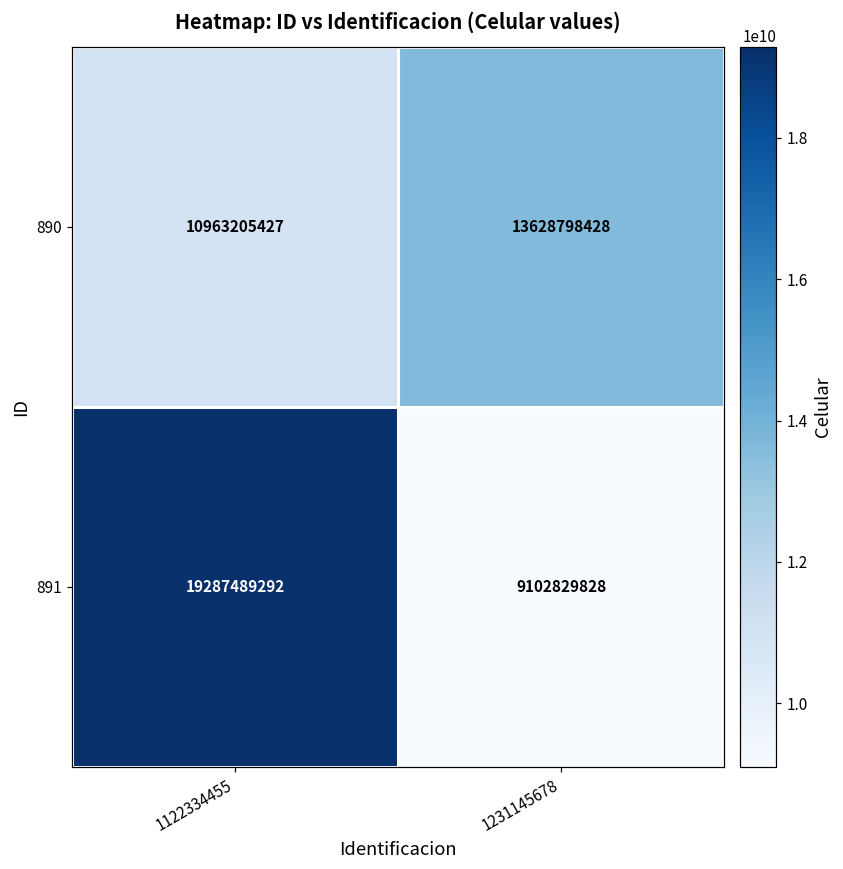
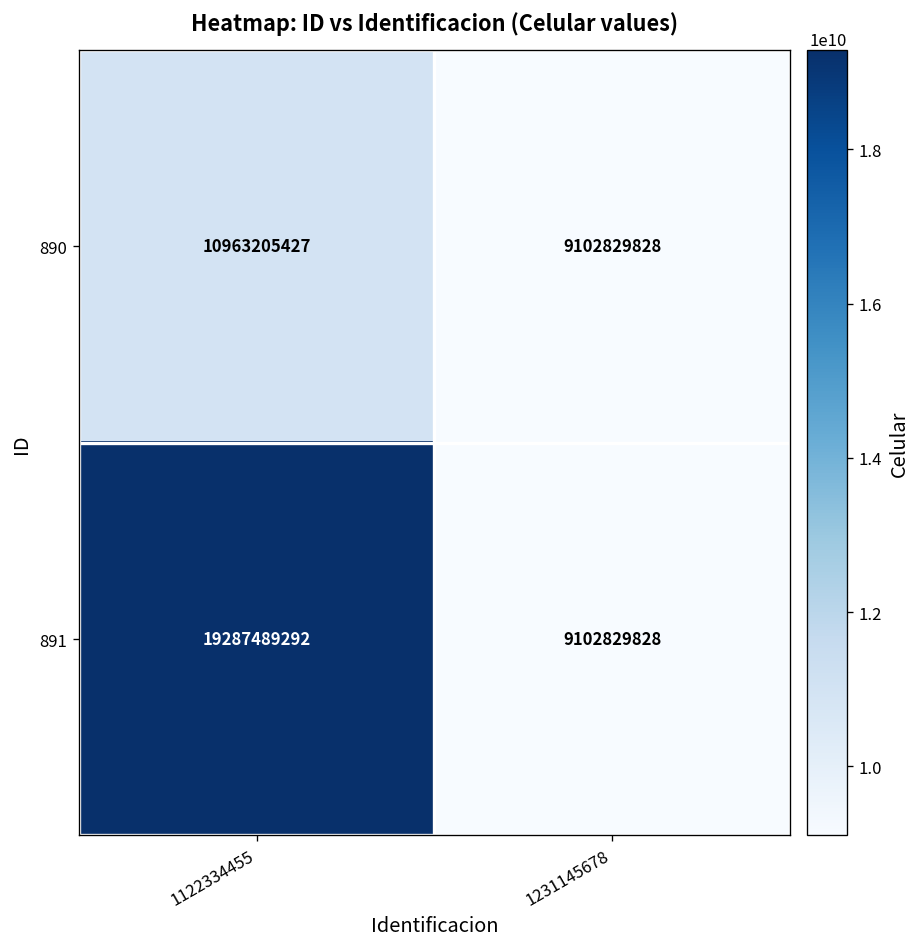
890, 1231145678: 13628798428 -> 9102829828
